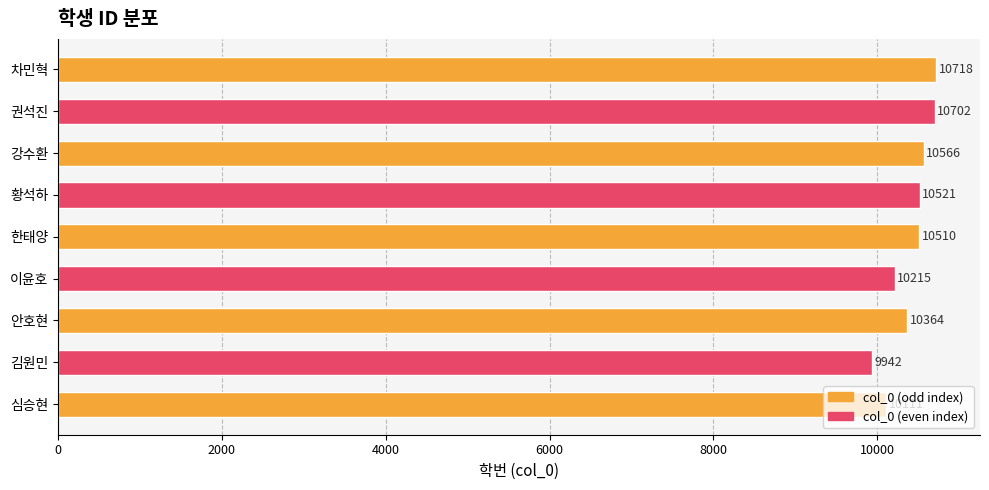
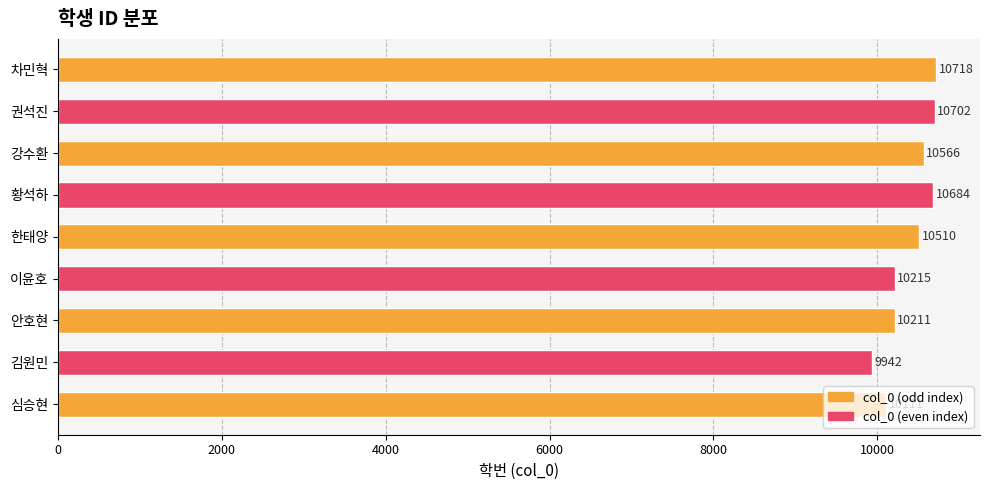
황석하: 10521 -> 10684
안호현: 10364 -> 10211
